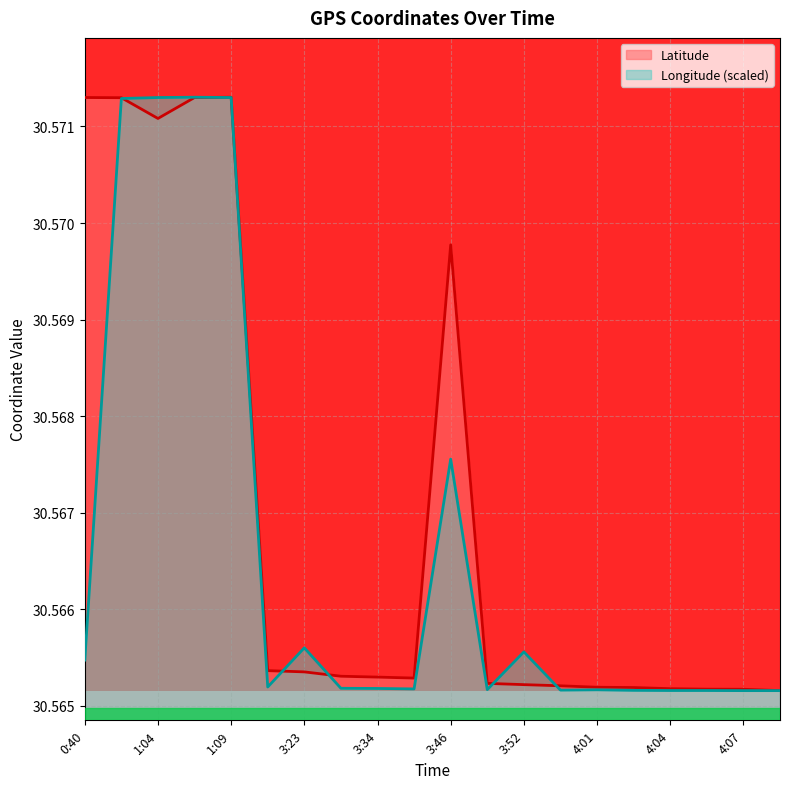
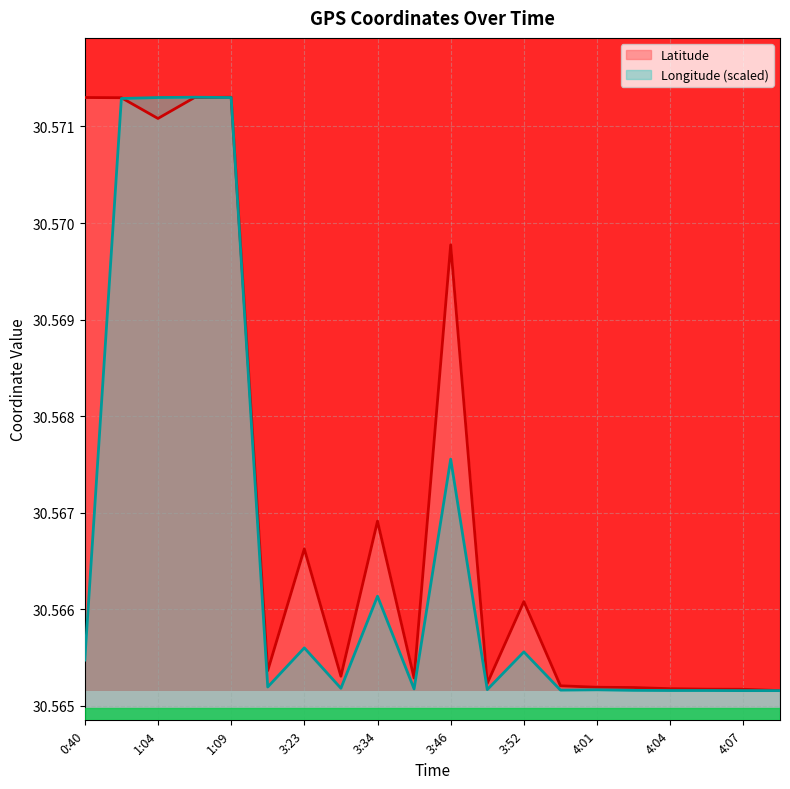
Latitude, 3:23: 30.5654 -> 30.5666
Latitude, 3:34: 30.5653 -> 30.5669
Longitude (scaled), 3:34: 30.5652 -> 30.5661
Latitude, 3:52: 30.5652 -> 30.5661
